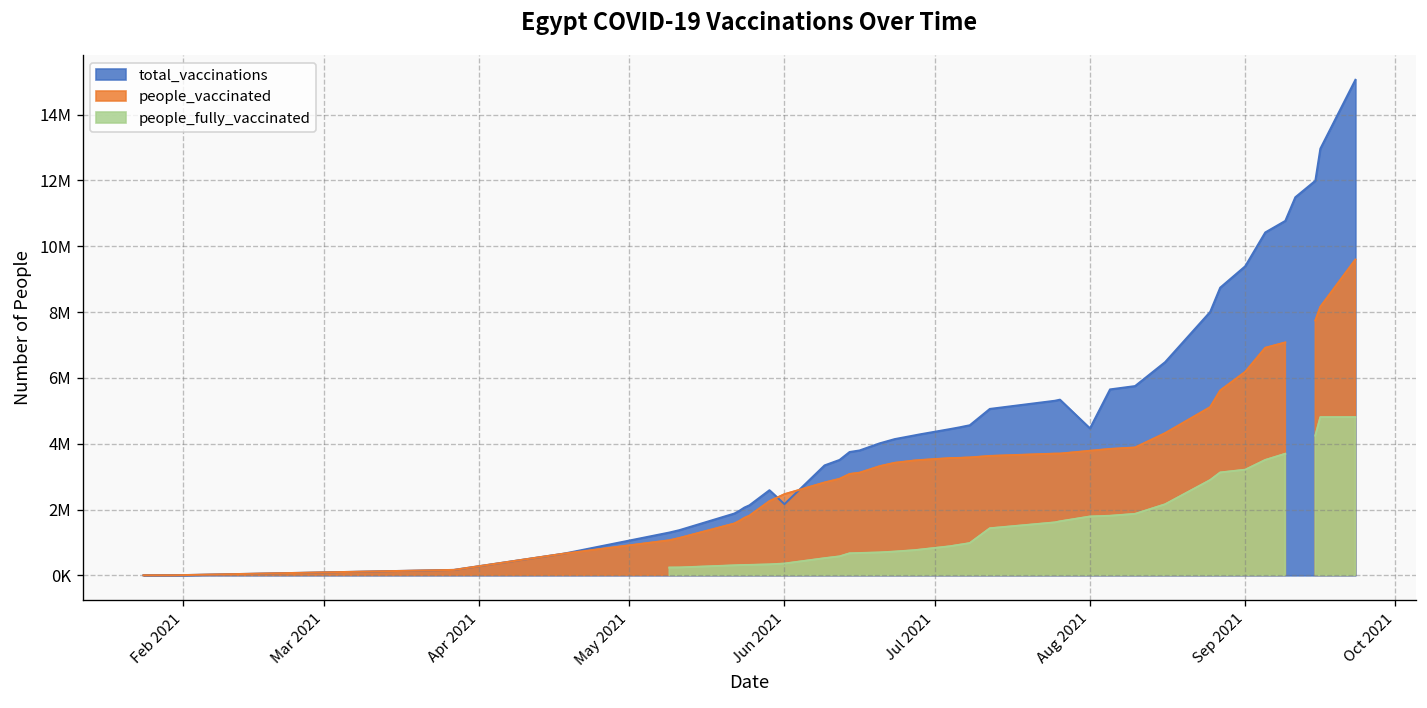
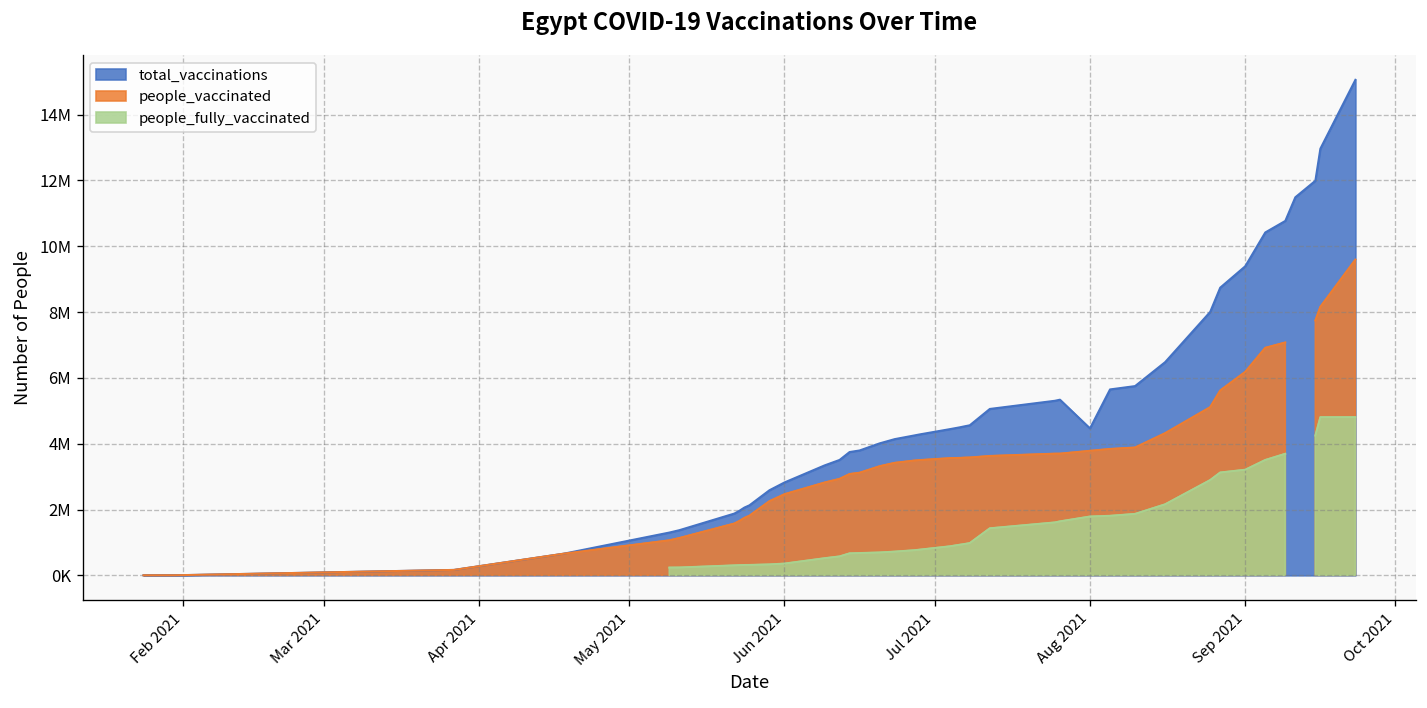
total_vaccinations, Jun 2021: 2200000 -> 2800000
